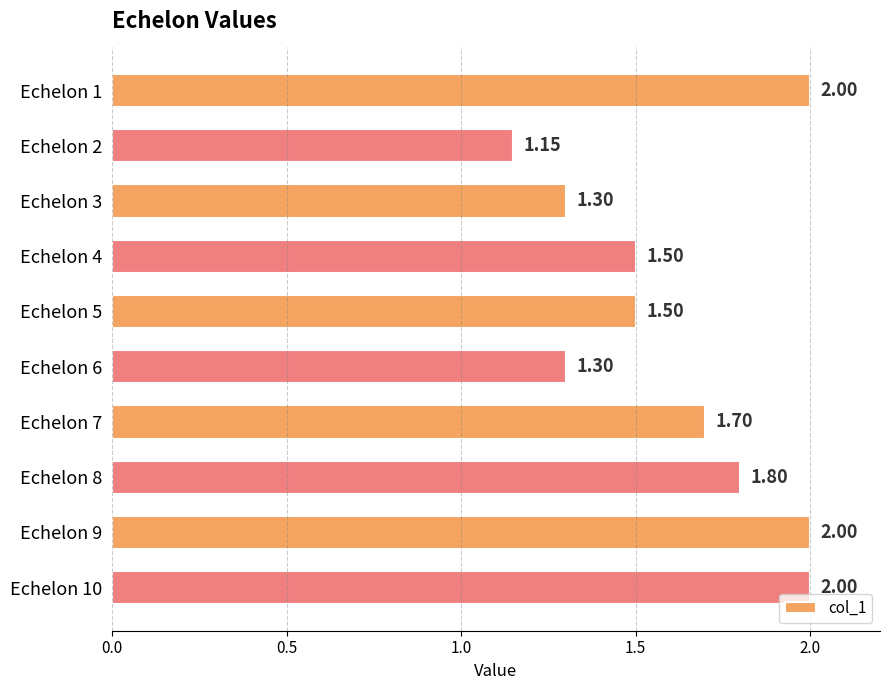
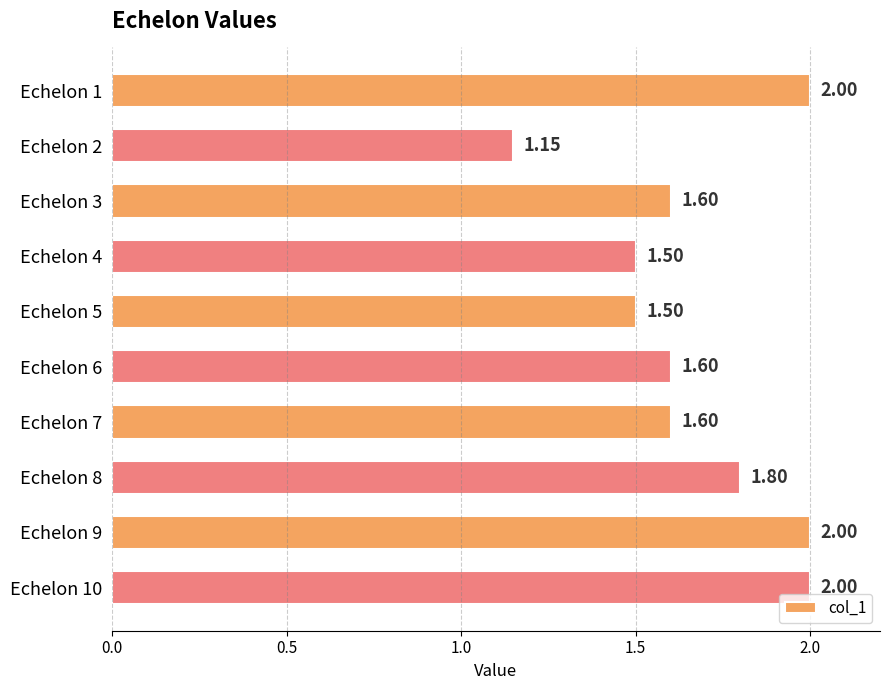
Echelon 3: 1.30 -> 1.60
Echelon 6: 1.30 -> 1.60
Echelon 7: 1.70 -> 1.60
